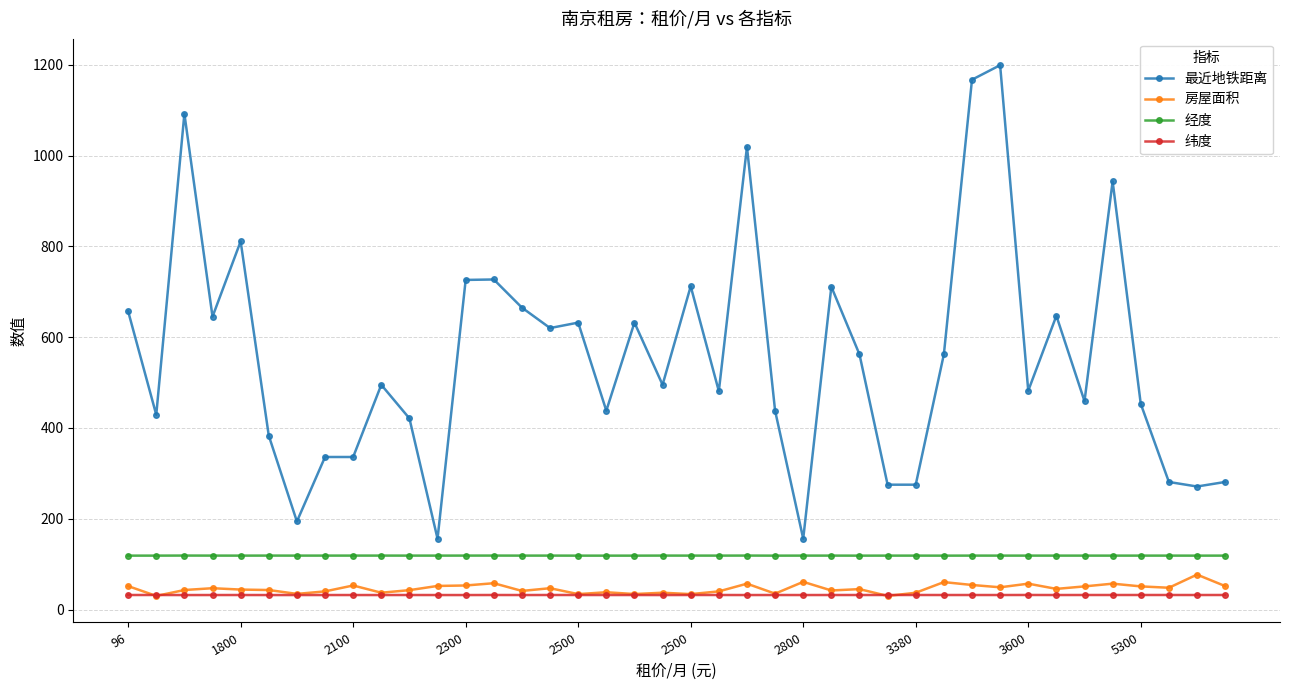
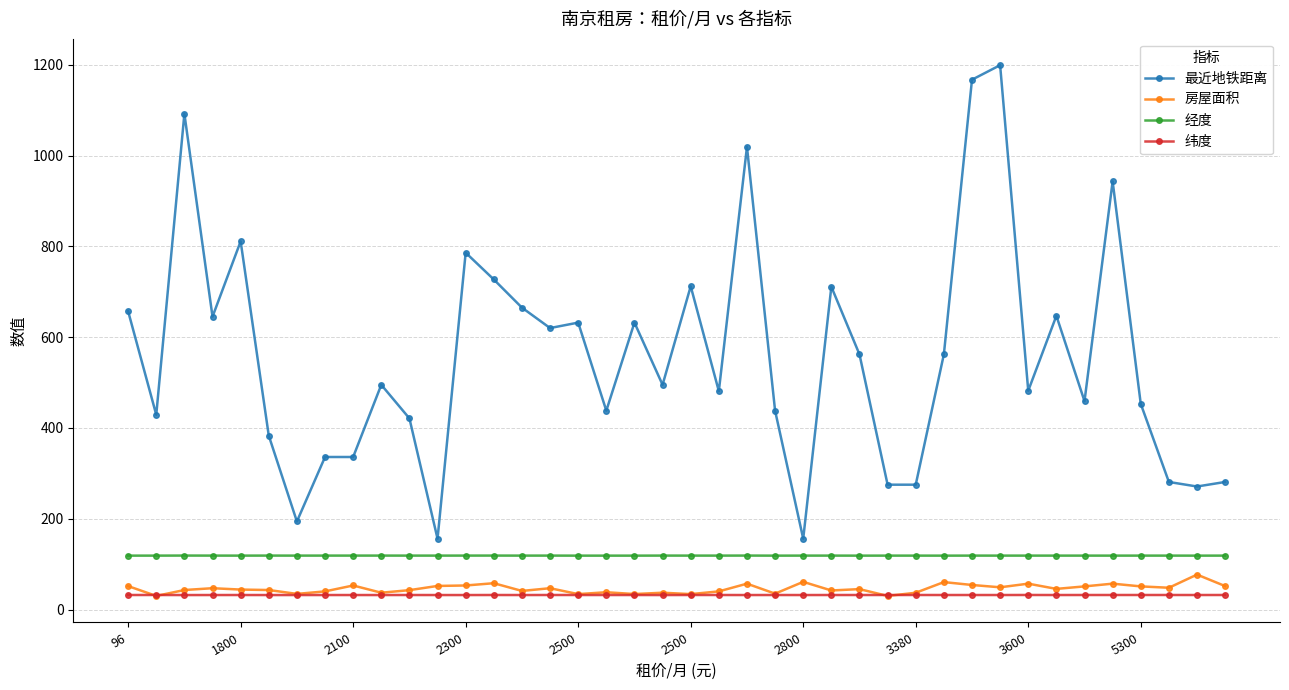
最近地铁距离, 2300: 730 -> 790
